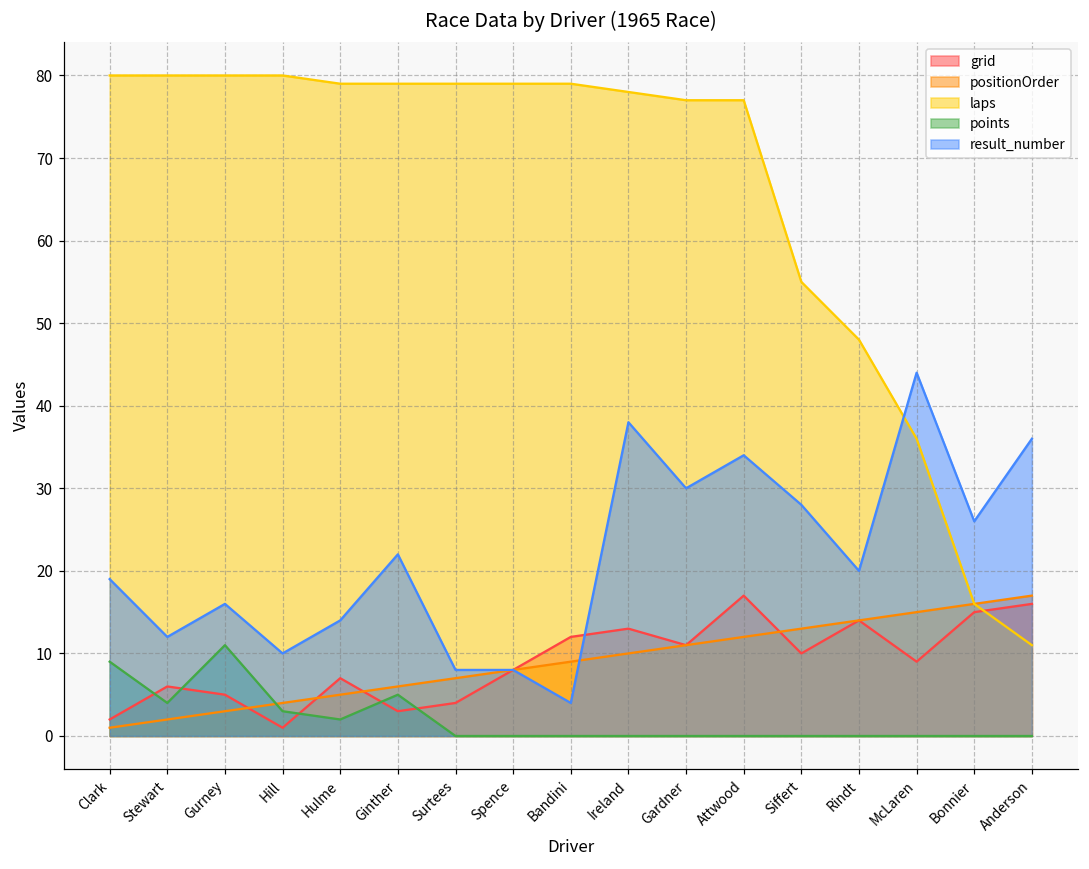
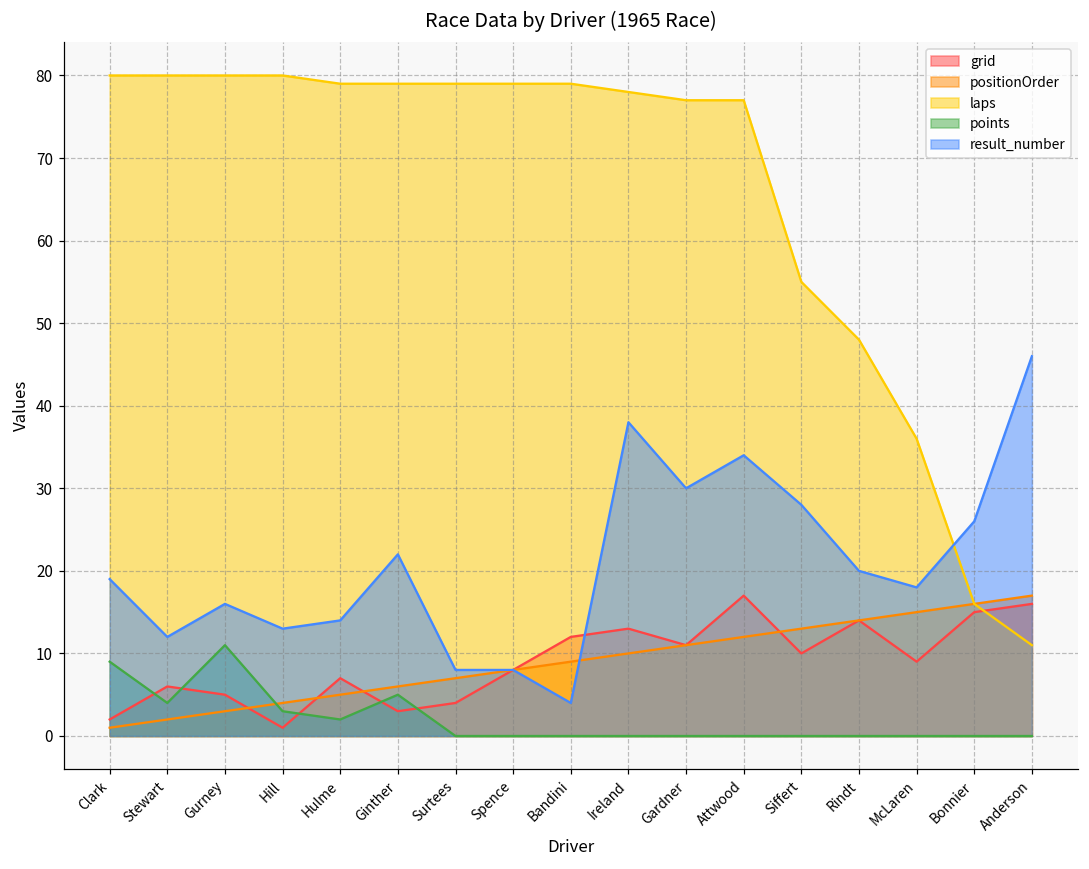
result_number, Hill: 10 -> 13
result_number, McLaren: 44 -> 18
result_number, Anderson: 36 -> 46
